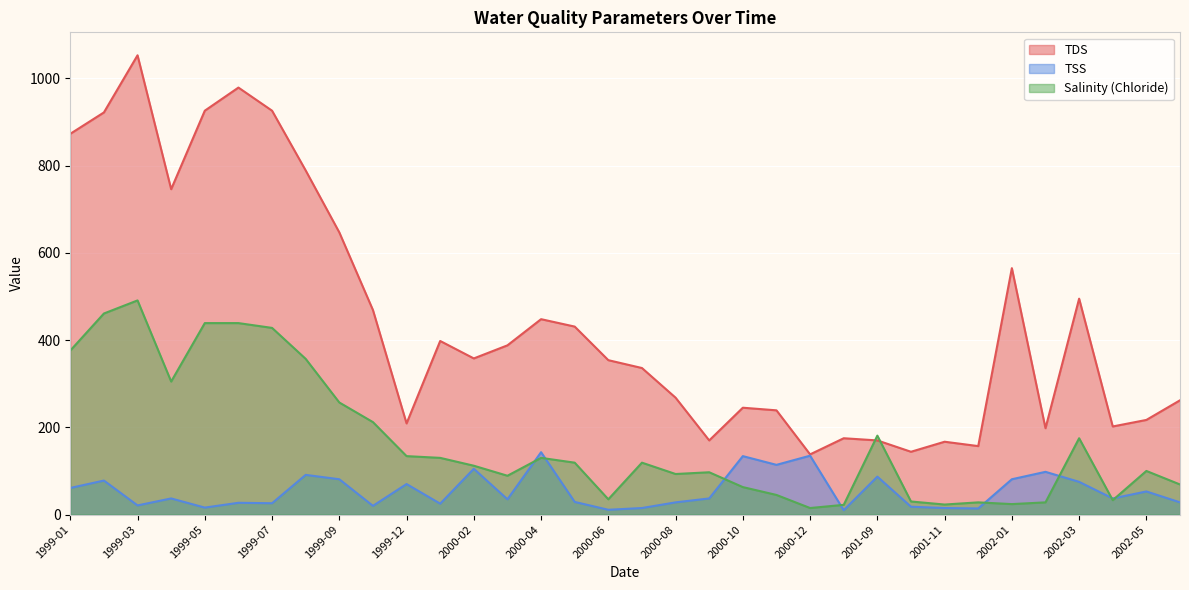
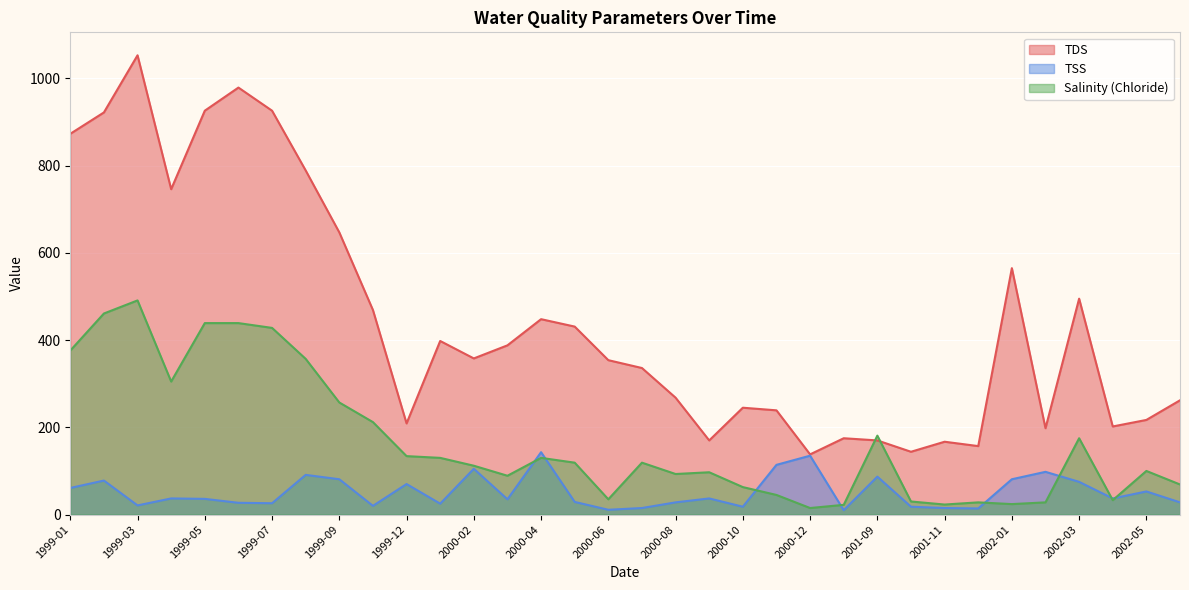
TSS, 1999-05: 20 -> 40
TSS, 2000-10: 130 -> 20
